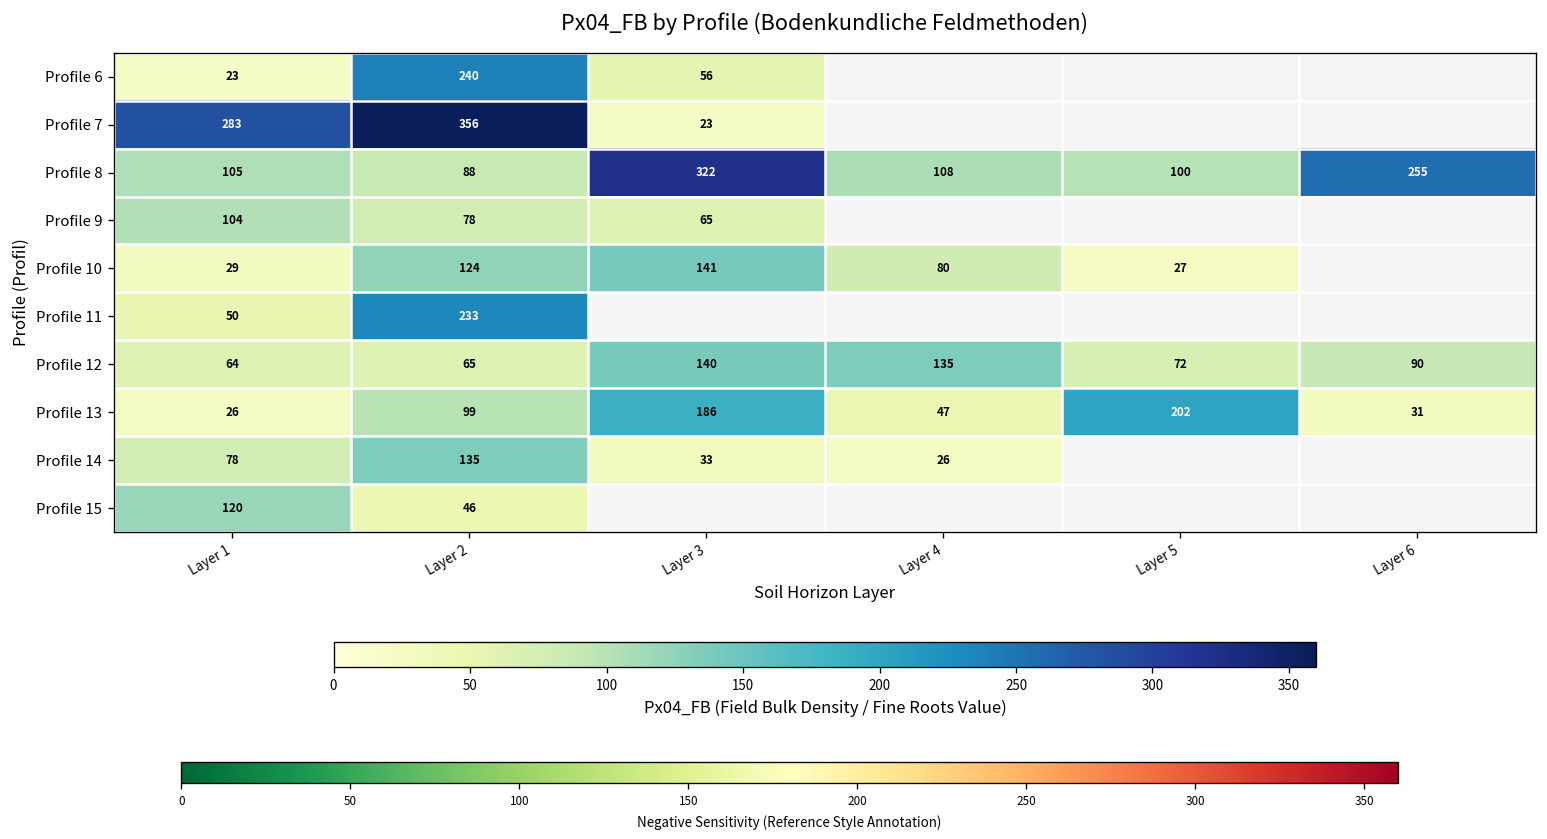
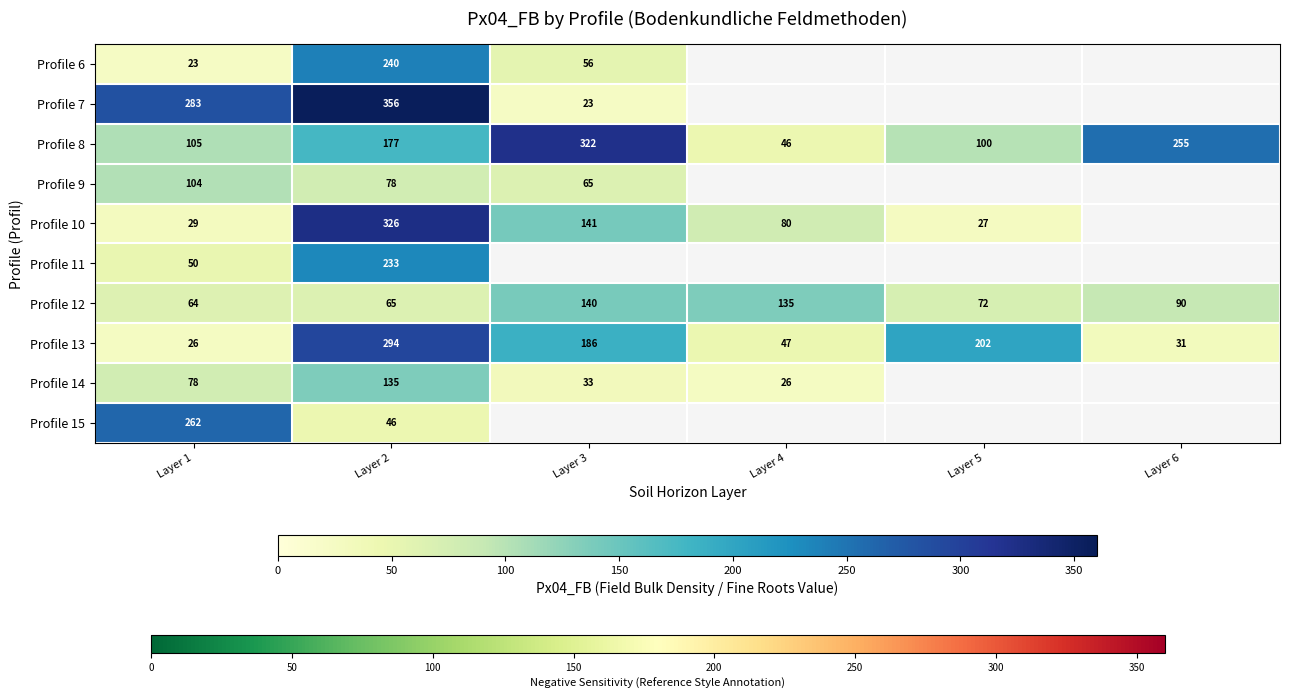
Profile 8, Layer 2: 88 -> 177
Profile 8, Layer 4: 108 -> 46
Profile 10, Layer 2: 124 -> 326
Profile 13, Layer 2: 99 -> 294
Profile 15, Layer 1: 120 -> 262
